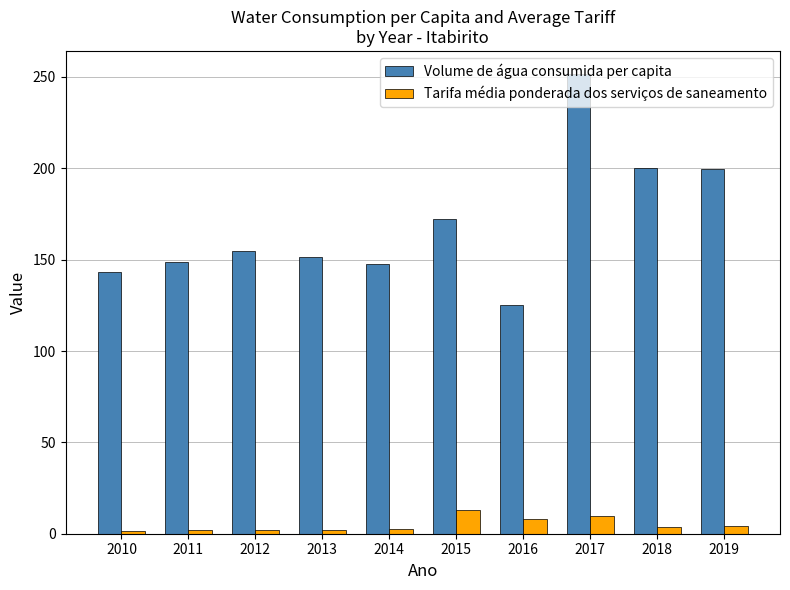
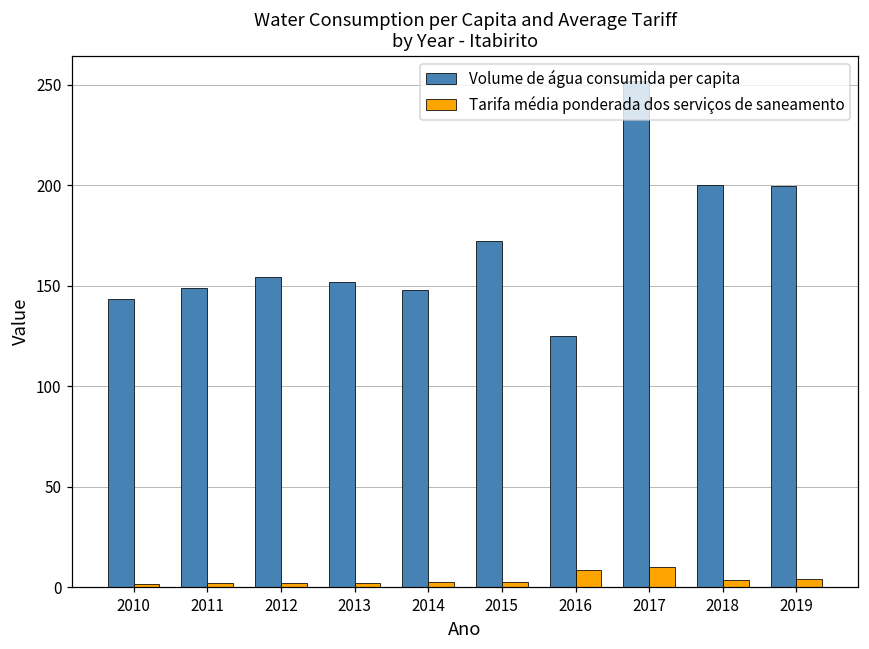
Tarifa média ponderada dos serviços de saneamento, 2015: 13 -> 3
